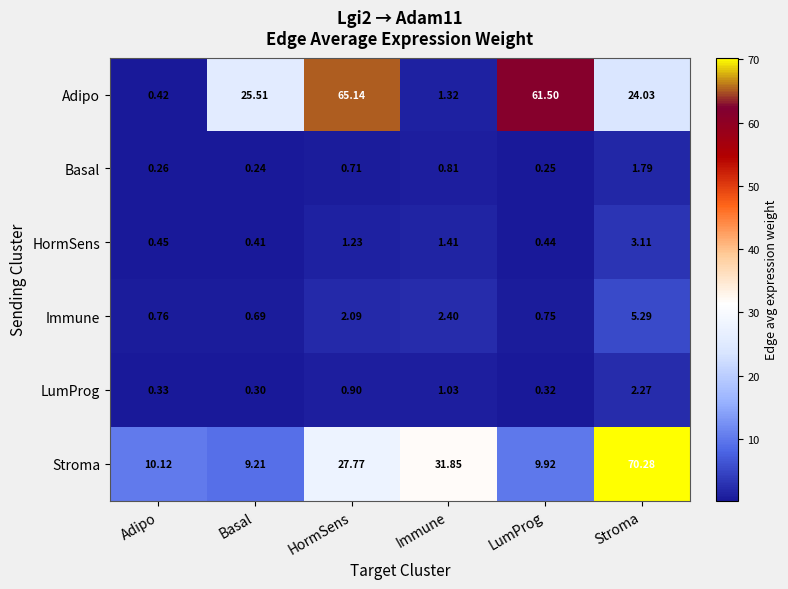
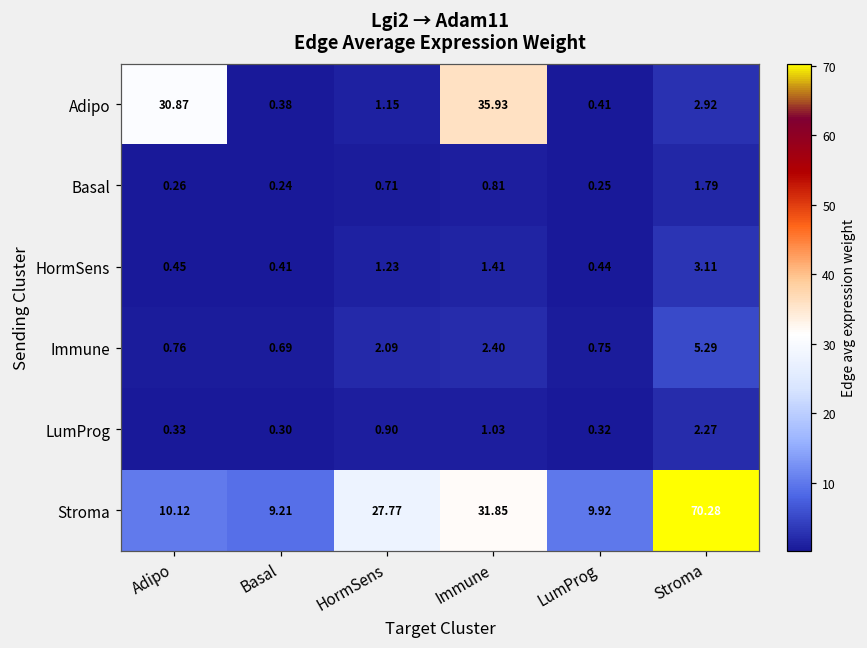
Adipo, Adipo: 0.42 -> 30.87
Adipo, Basal: 25.51 -> 0.38
Adipo, HormSens: 65.14 -> 1.15
Adipo, Immune: 1.32 -> 35.93
Adipo, LumProg: 61.50 -> 0.41
Adipo, Stroma: 24.03 -> 2.92
